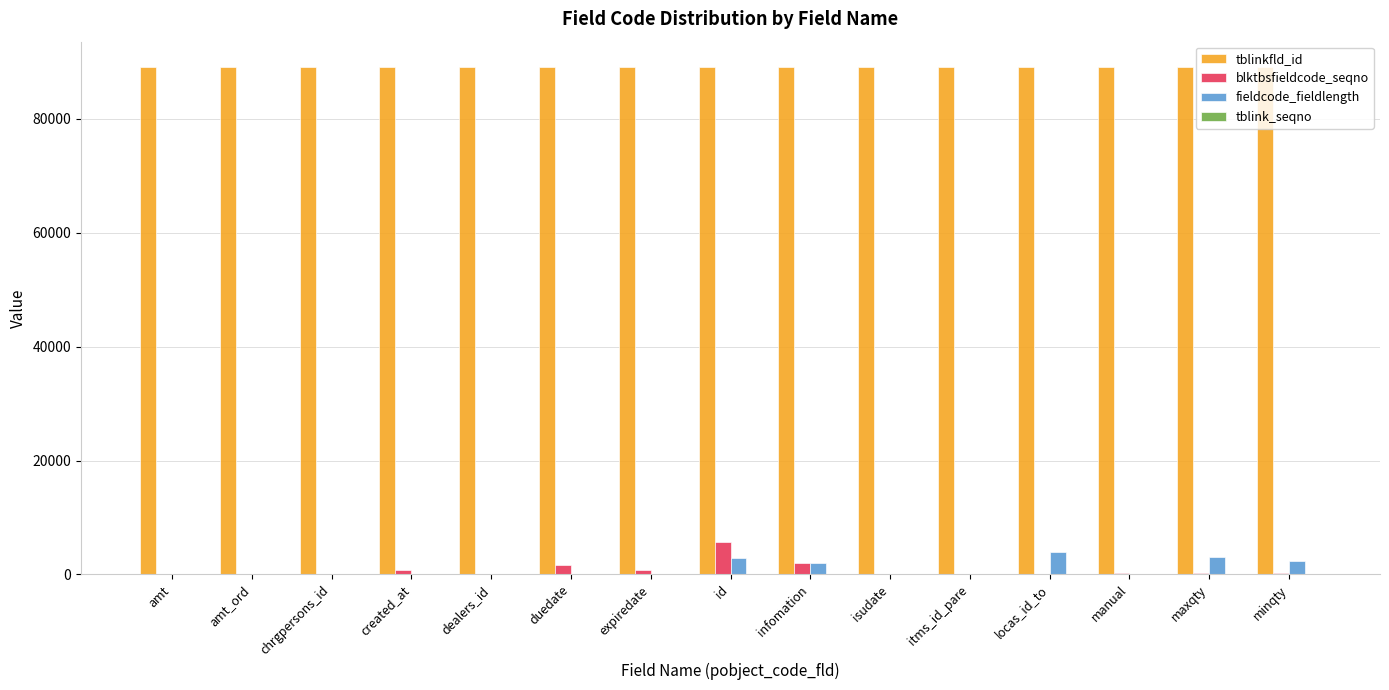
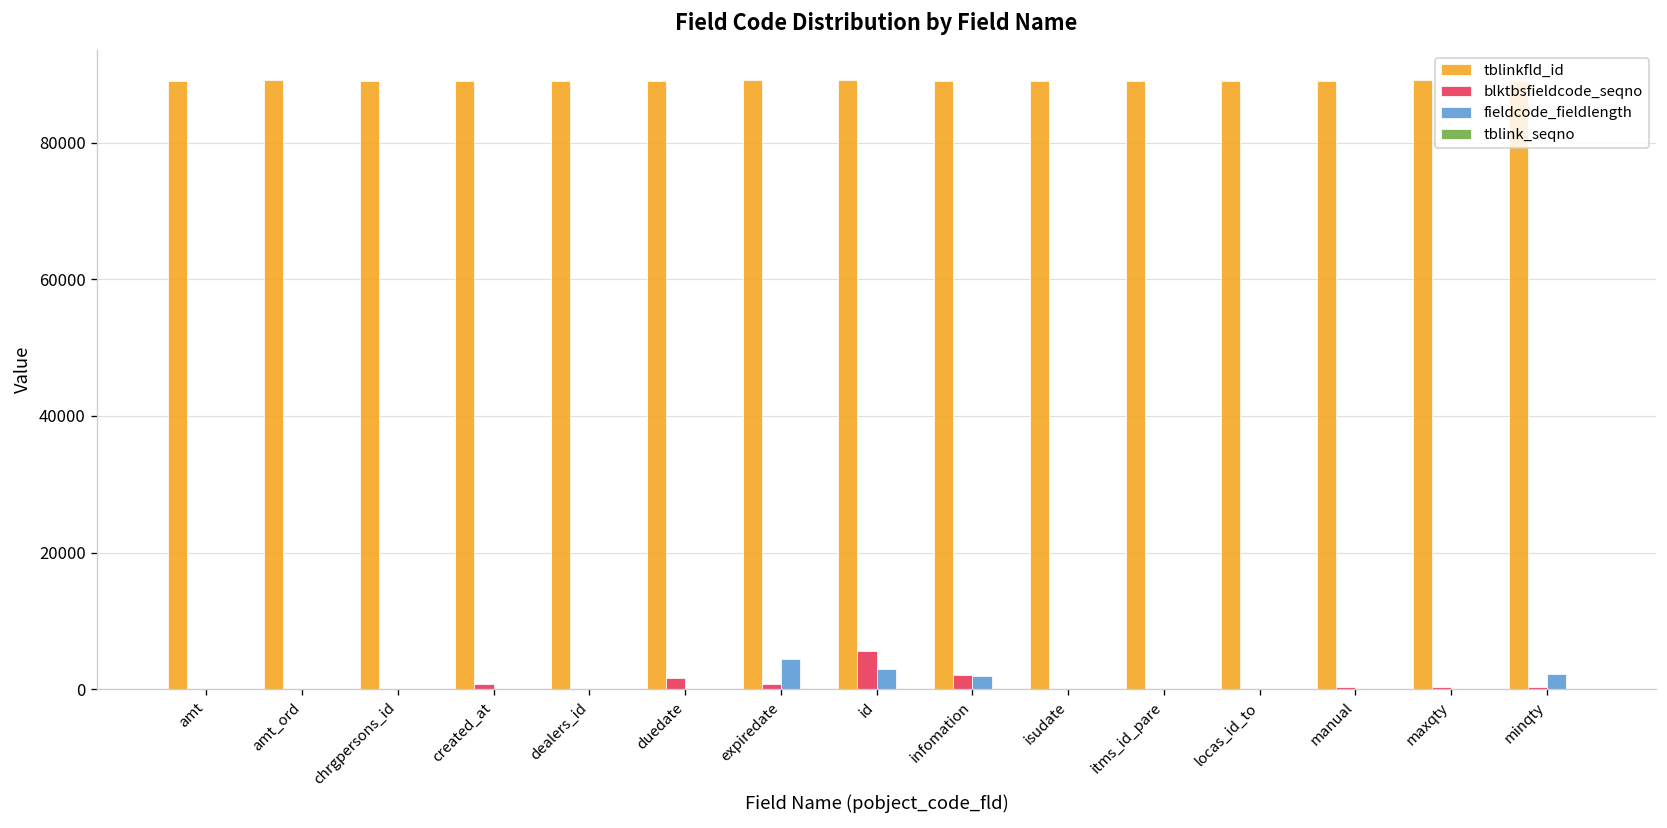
fieldcode_fieldlength, expiredate: 0 -> 4000
fieldcode_fieldlength, locas_id_to: 4000 -> 0
fieldcode_fieldlength, maxqty: 3000 -> 0
